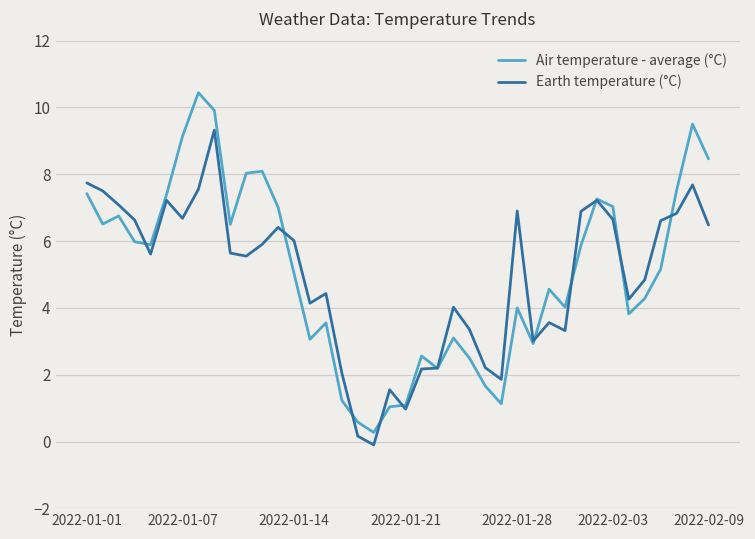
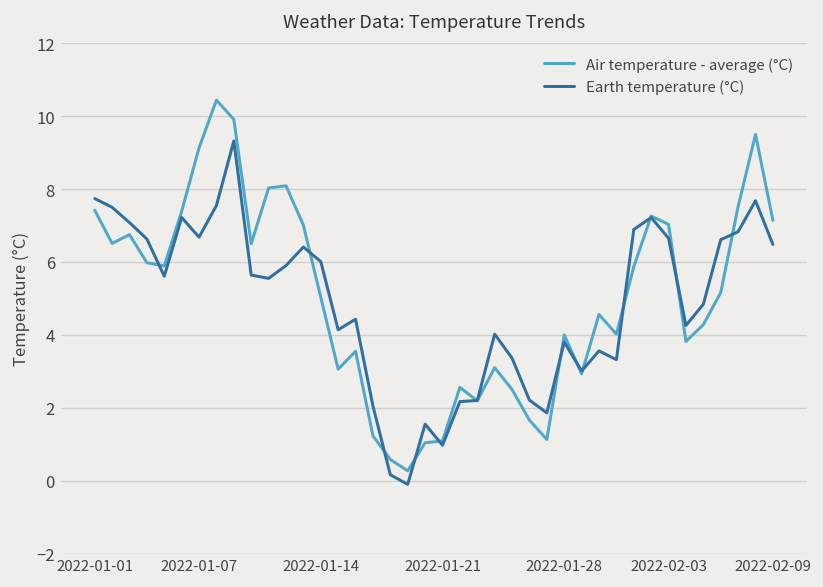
Earth temperature (°C), 2022-01-28: 6.9 -> 3.8
Air temperature - average (°C), 2022-02-09: 8.5 -> 7.1
